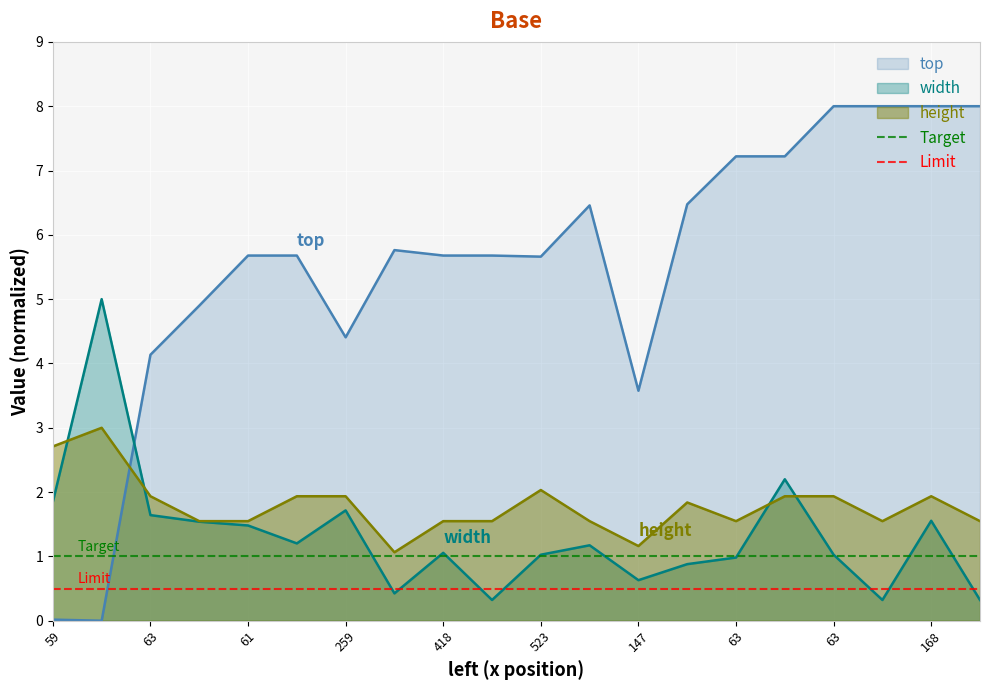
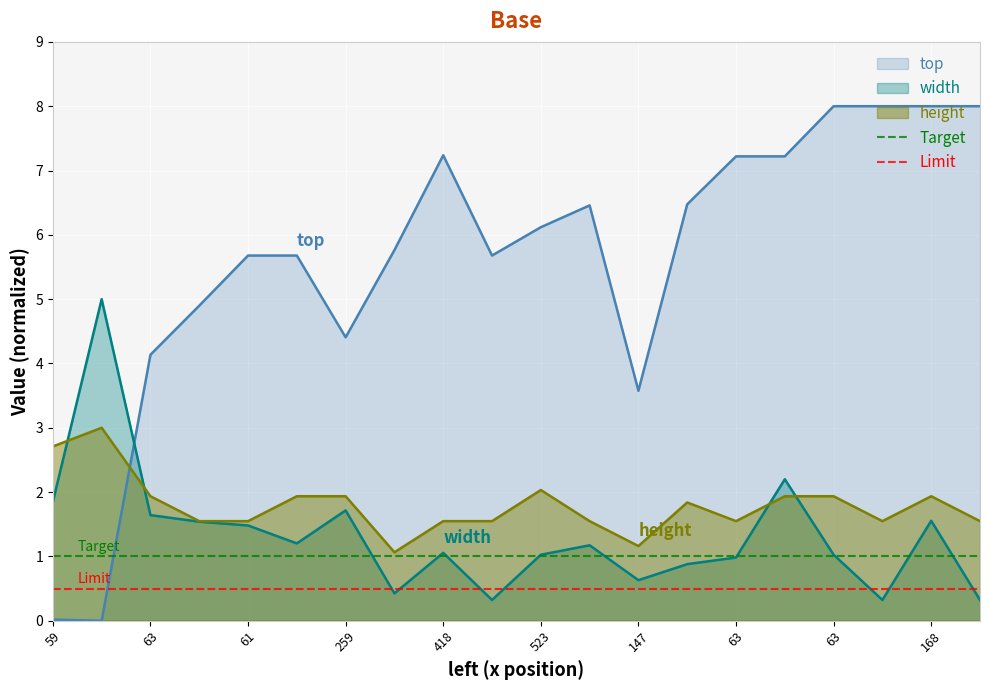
top, 418: 5.7 -> 7.2
top, 523: 5.7 -> 6.1
